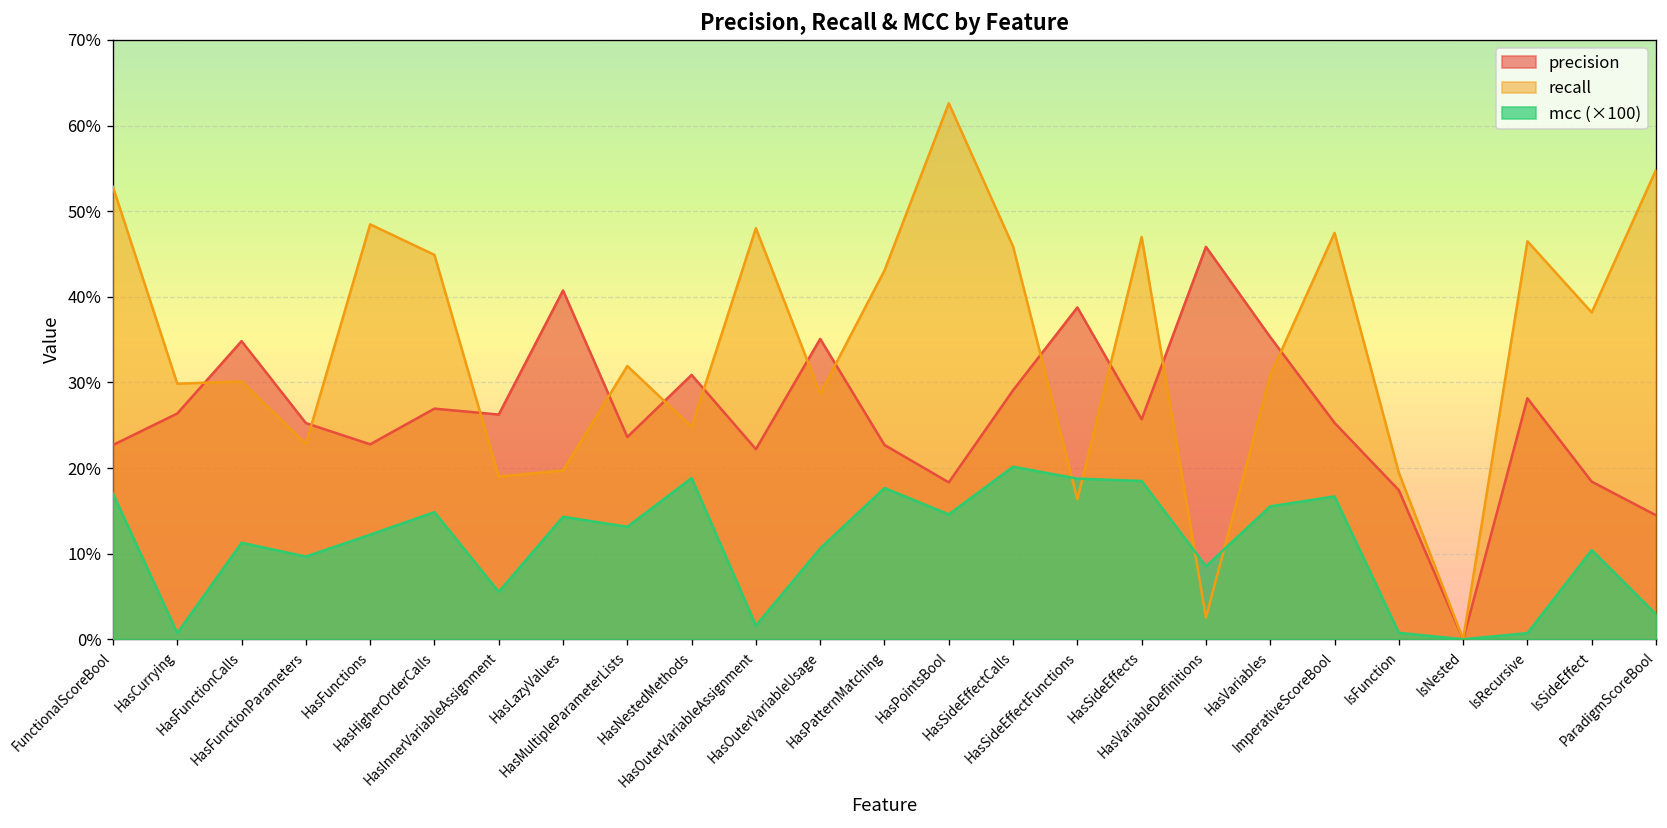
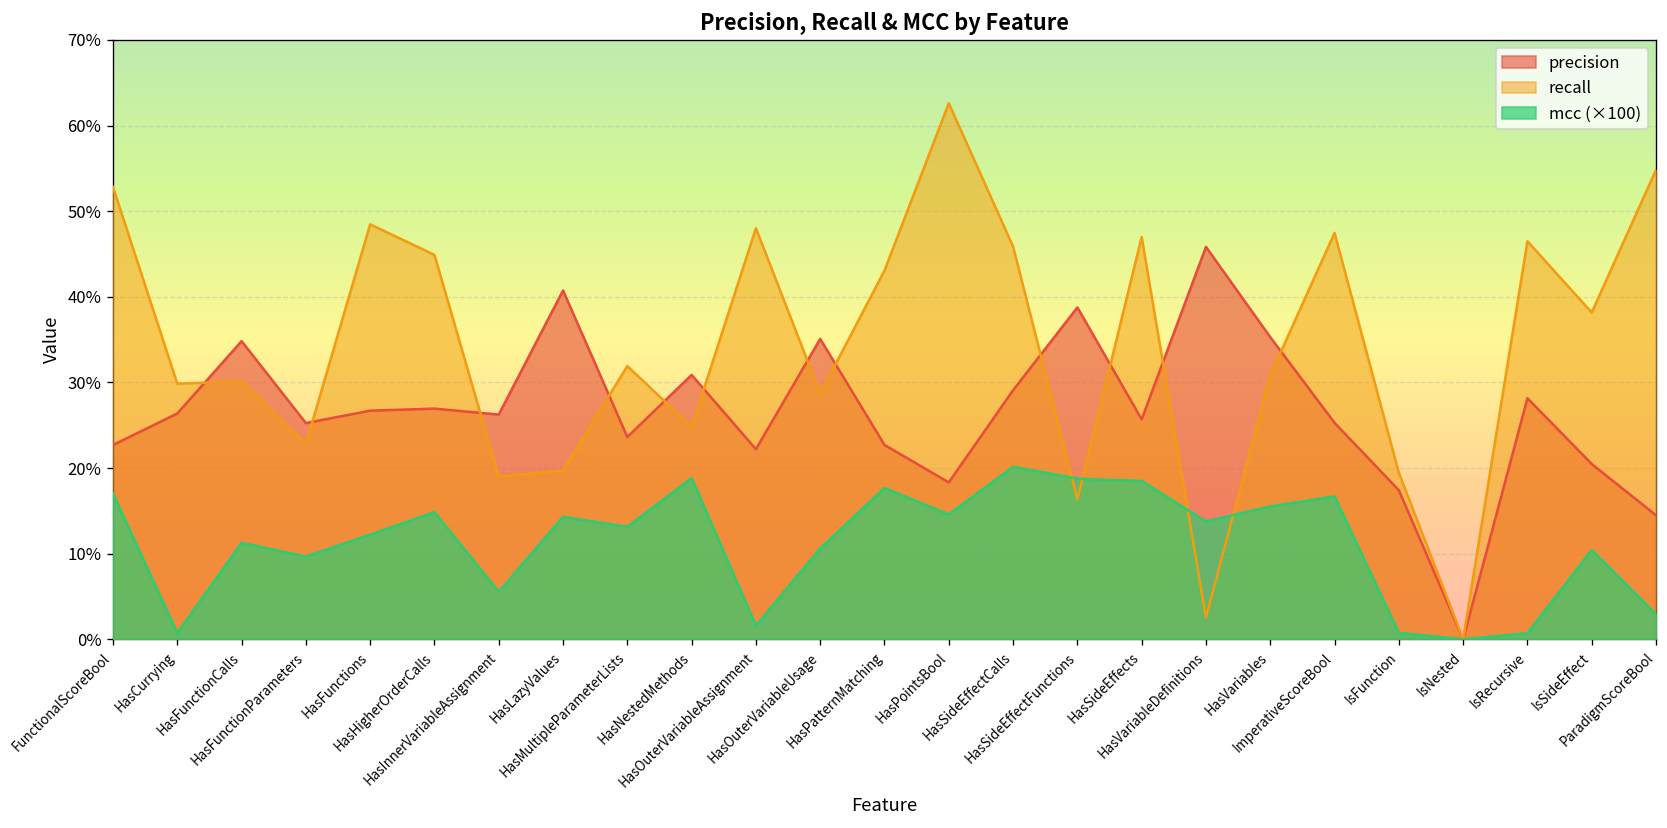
precision, HasFunctions: 23% -> 27%
mcc (×100), HasVariableDefinitions: 9% -> 14%
precision, IsSideEffect: 18% -> 20%
